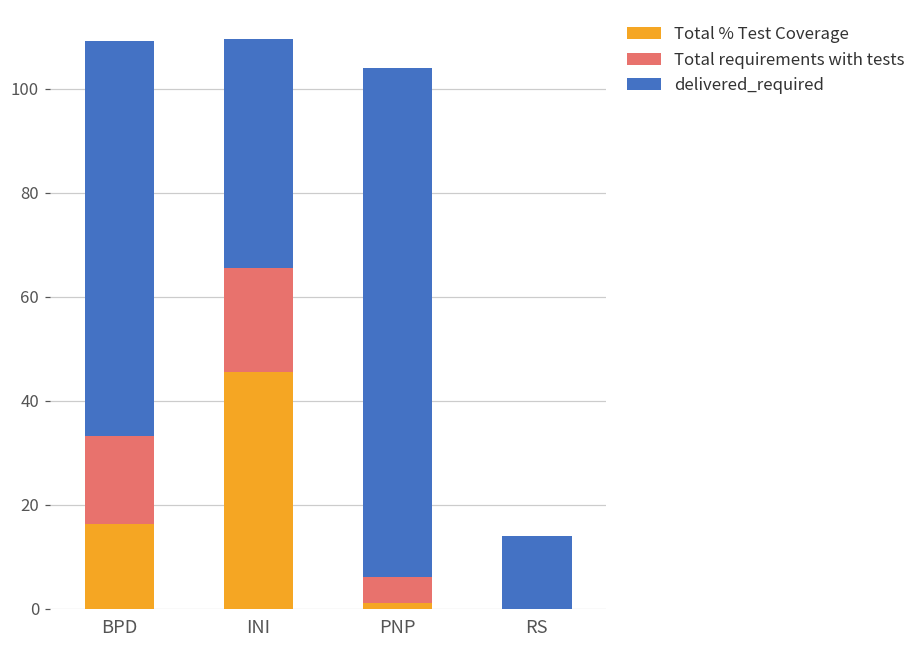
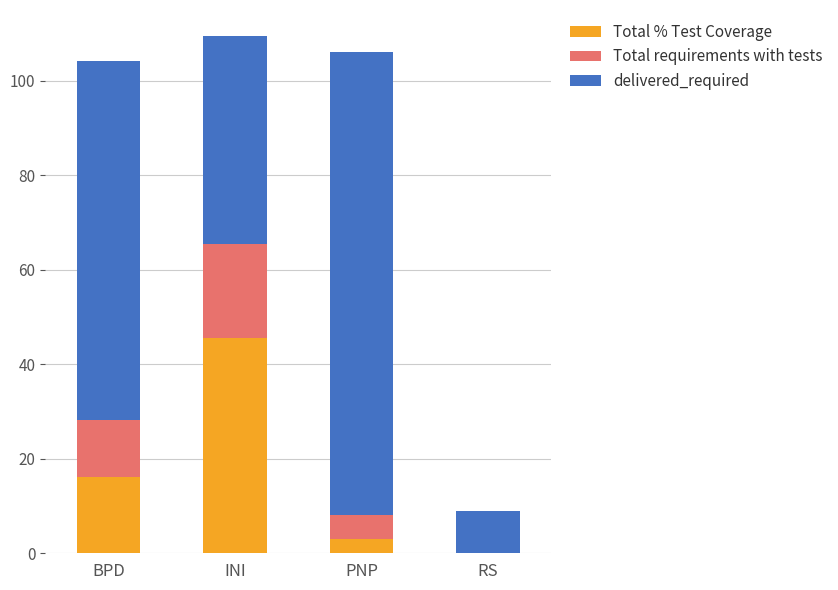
Total requirements with tests, BPD: 17 -> 12
Total % Test Coverage, PNP: 1 -> 3
delivered_required, RS: 14 -> 9
